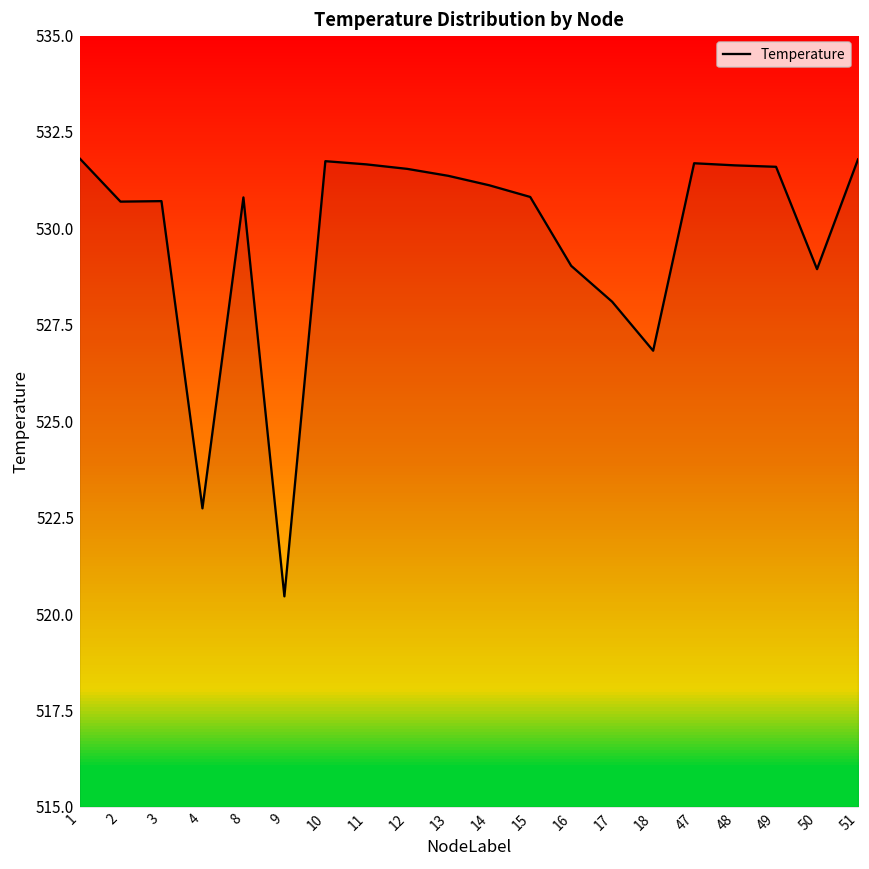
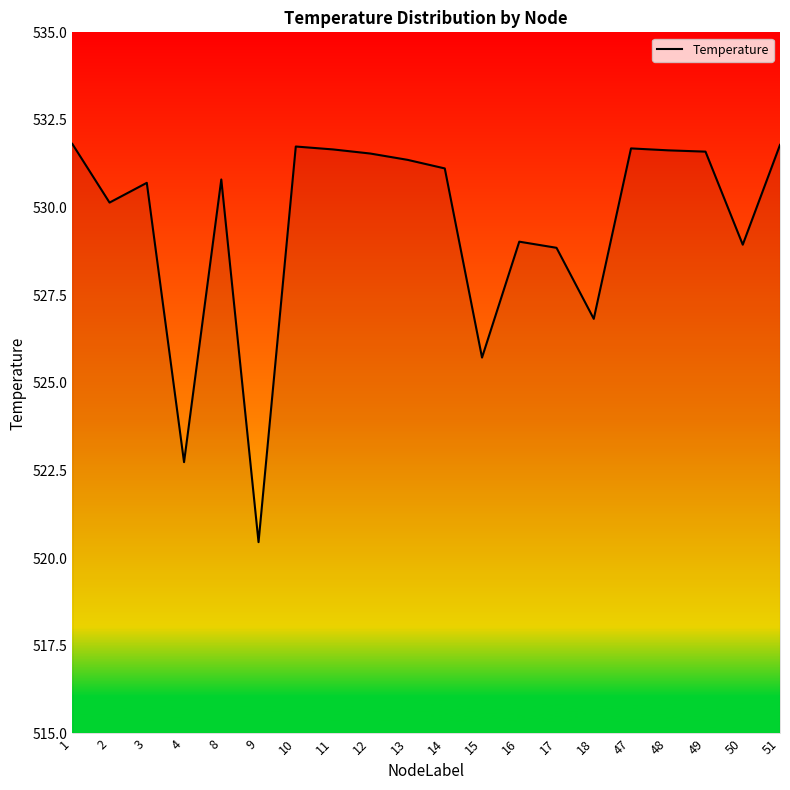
2: 530.7 -> 530.1
15: 530.8 -> 525.7
17: 528.1 -> 528.9
